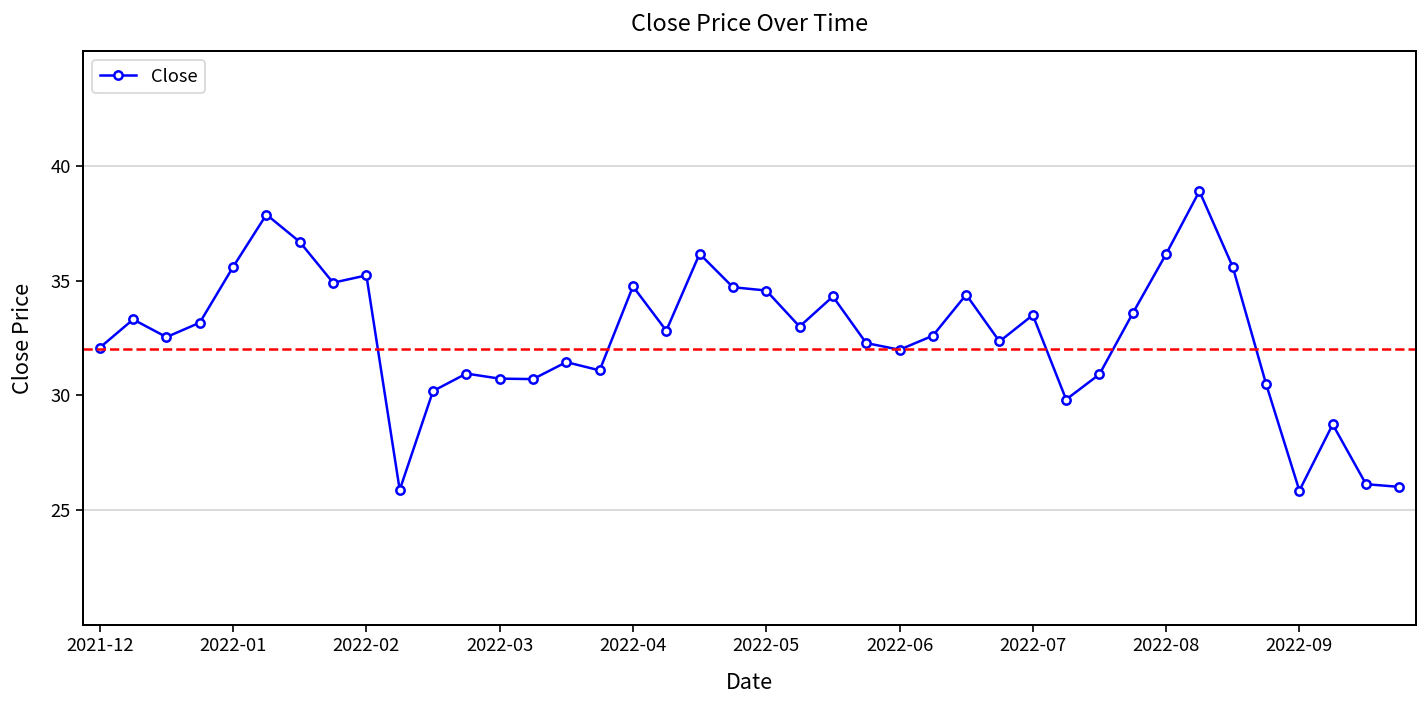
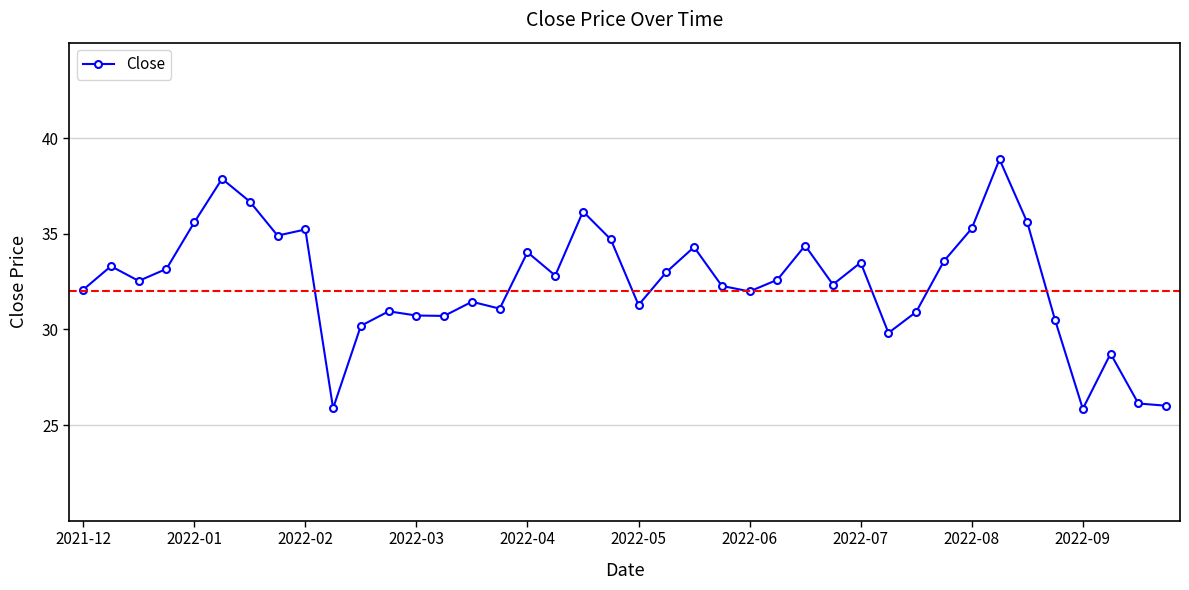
2022-04: 34.8 -> 34.0
2022-05: 34.6 -> 31.3
2022-08: 36.2 -> 35.3
